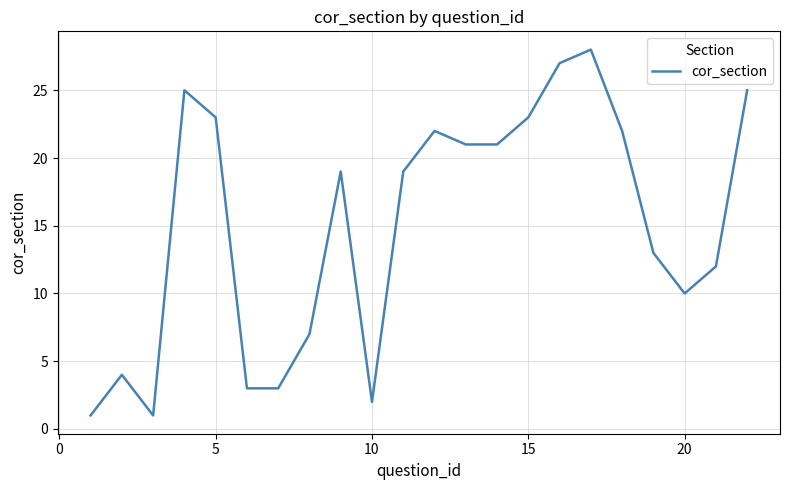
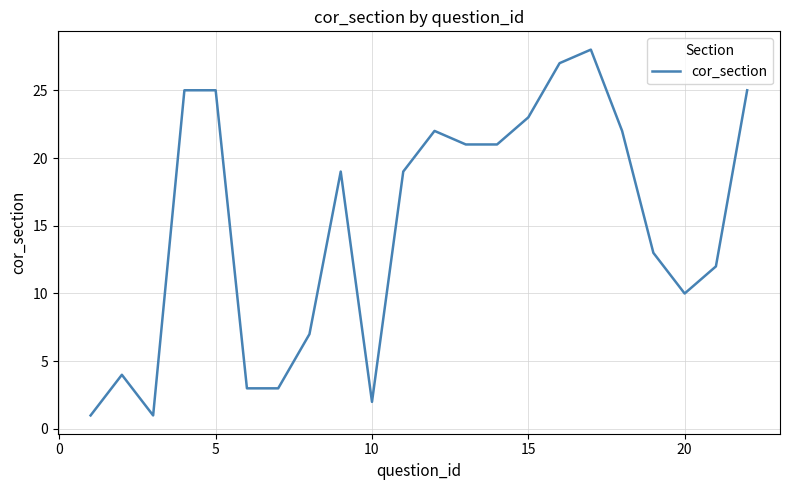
5: 23 -> 25
